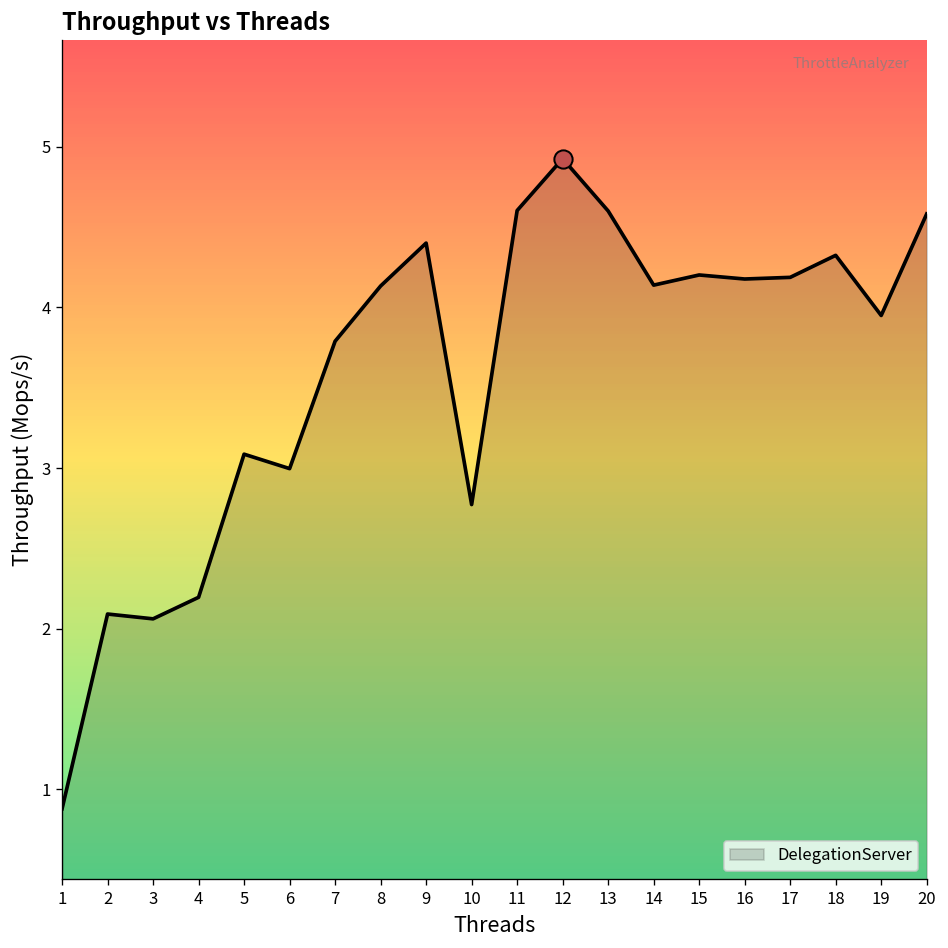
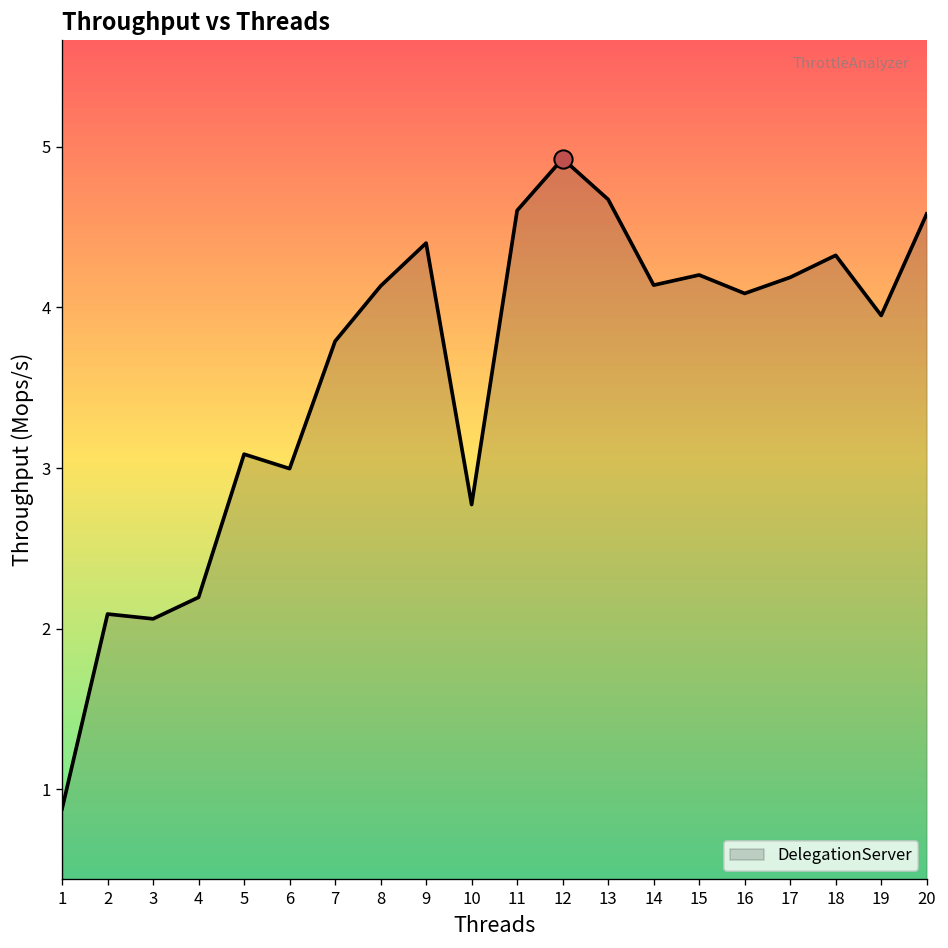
DelegationServer, 13: 4.60 -> 4.67
DelegationServer, 16: 4.18 -> 4.09
